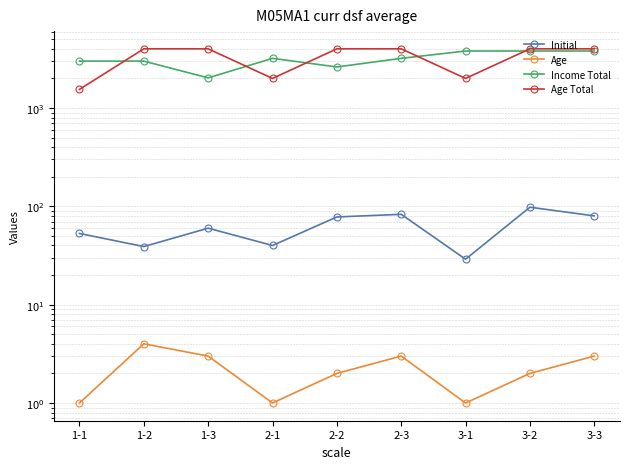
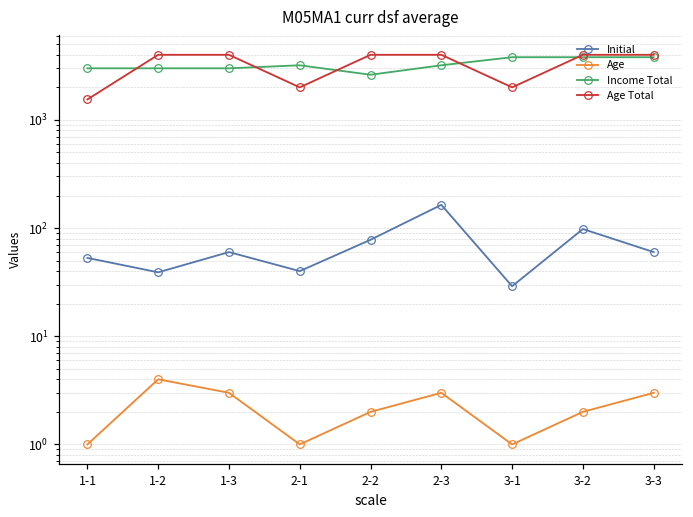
Income Total, 1-3: 2000 -> 3000
Initial, 2-3: 80 -> 160
Initial, 3-3: 80 -> 60
